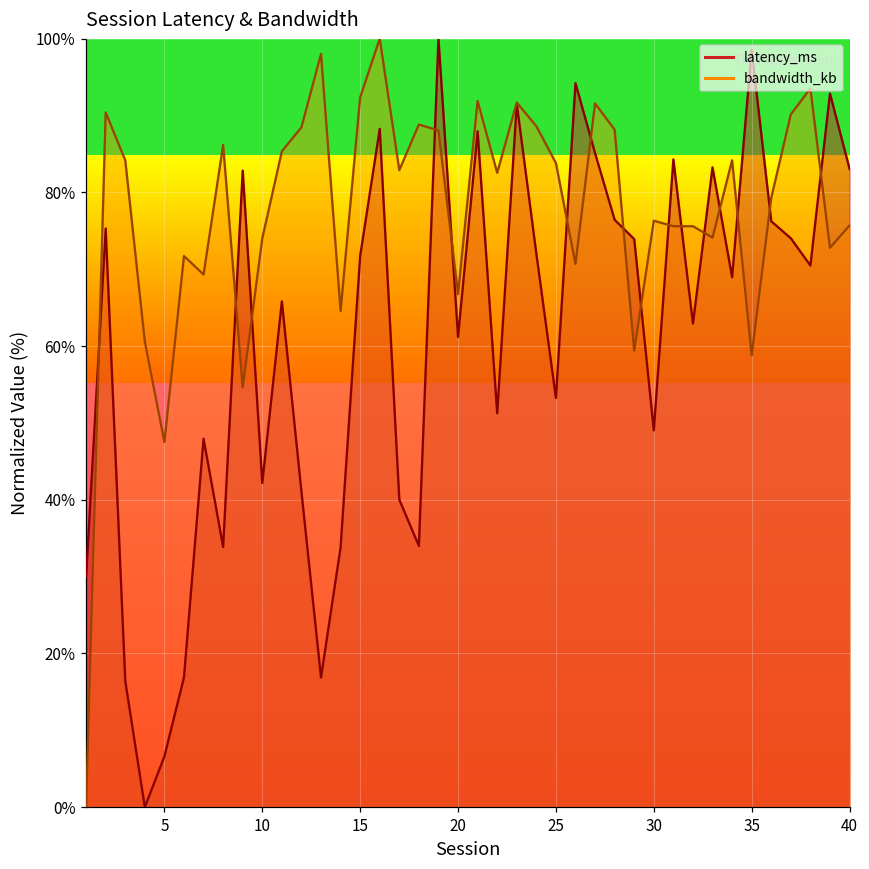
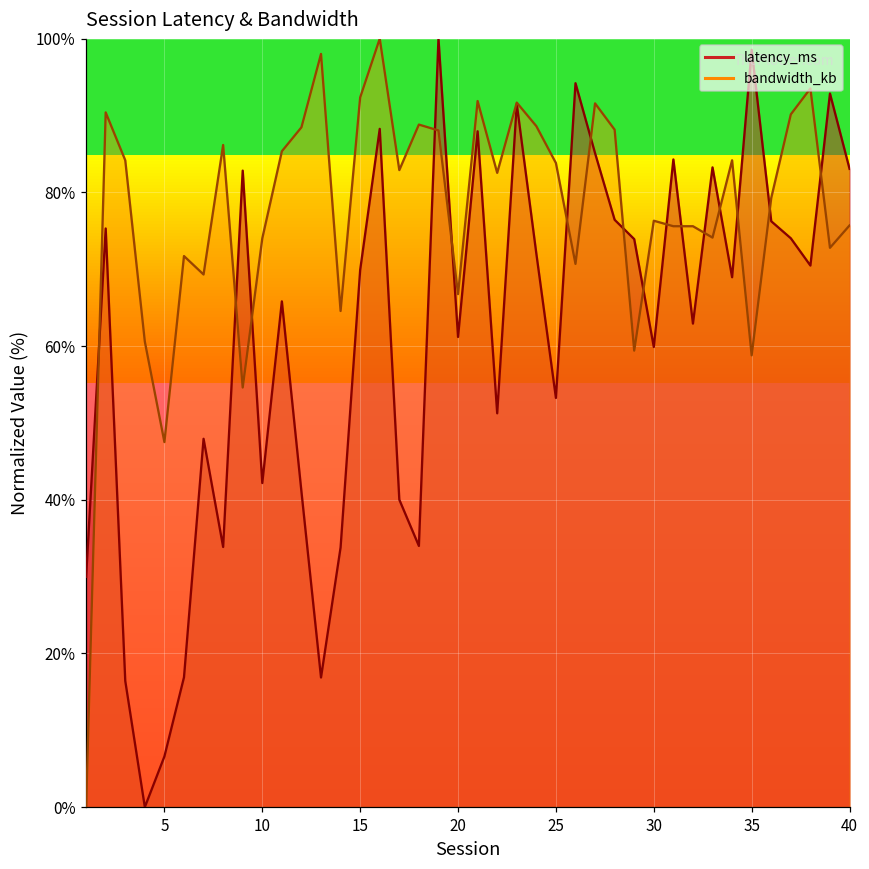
latency_ms, 15: 72% -> 70%
latency_ms, 30: 49% -> 60%
